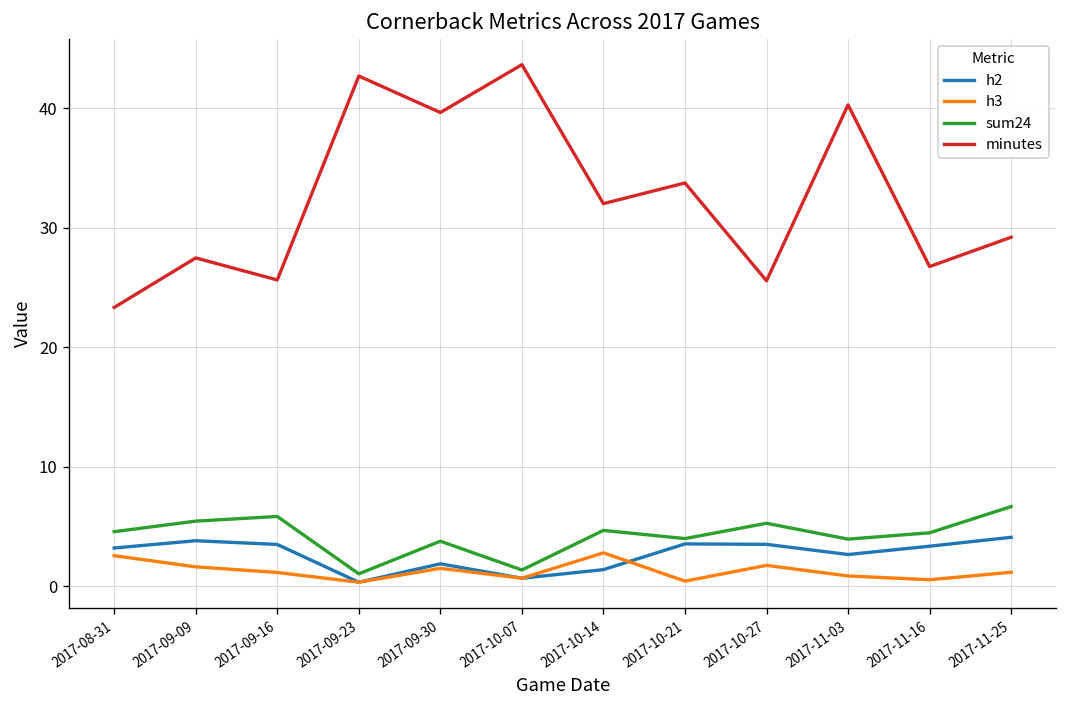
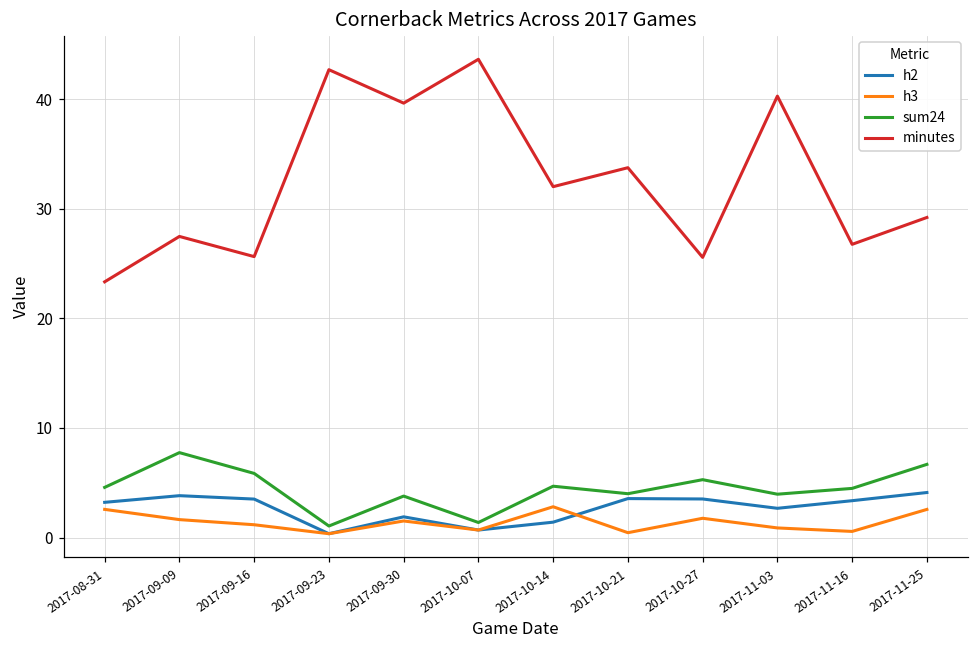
sum24, 2017-09-09: 5 -> 8
h3, 2017-11-25: 1 -> 3
